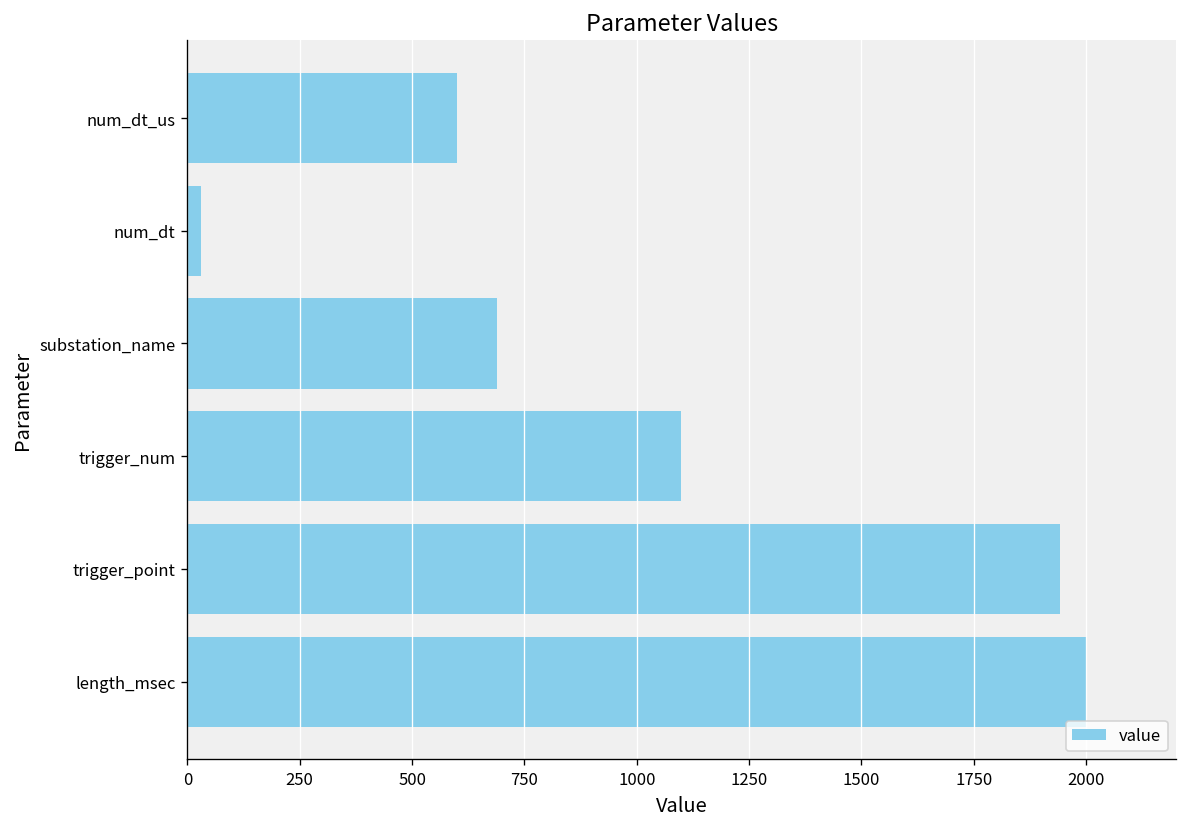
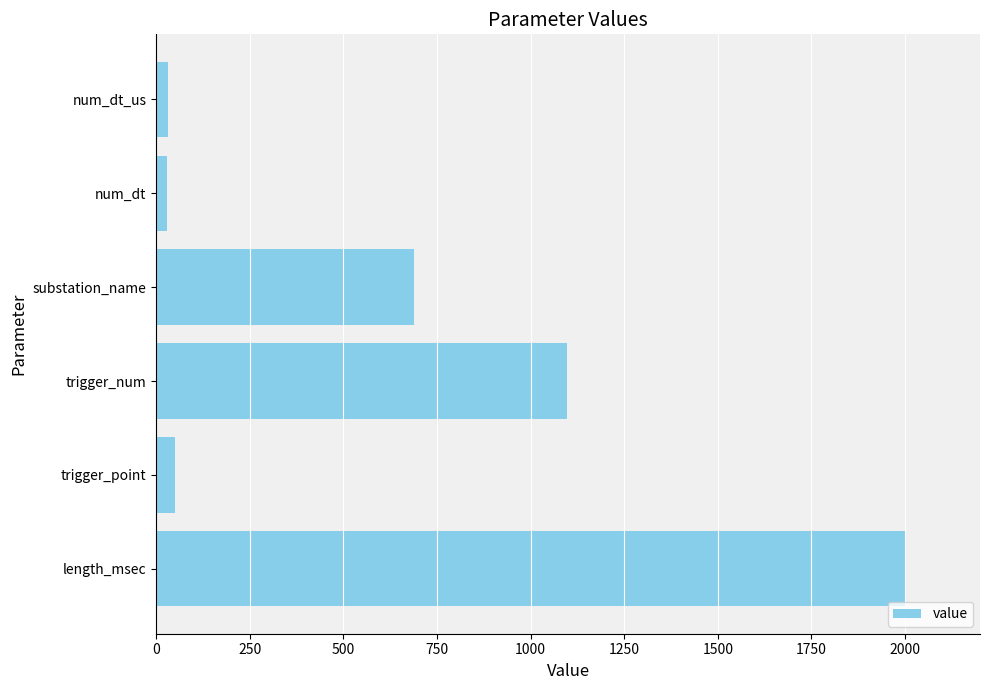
num_dt_us: 600 -> 30
trigger_point: 1940 -> 50
